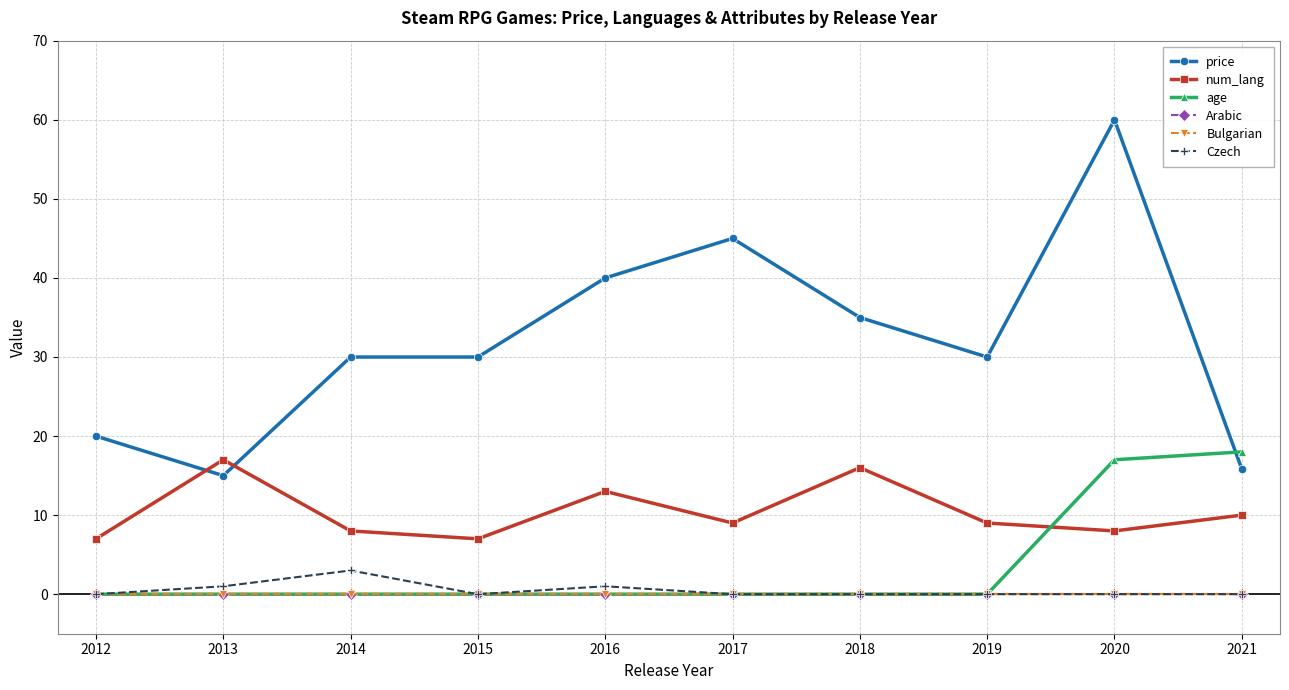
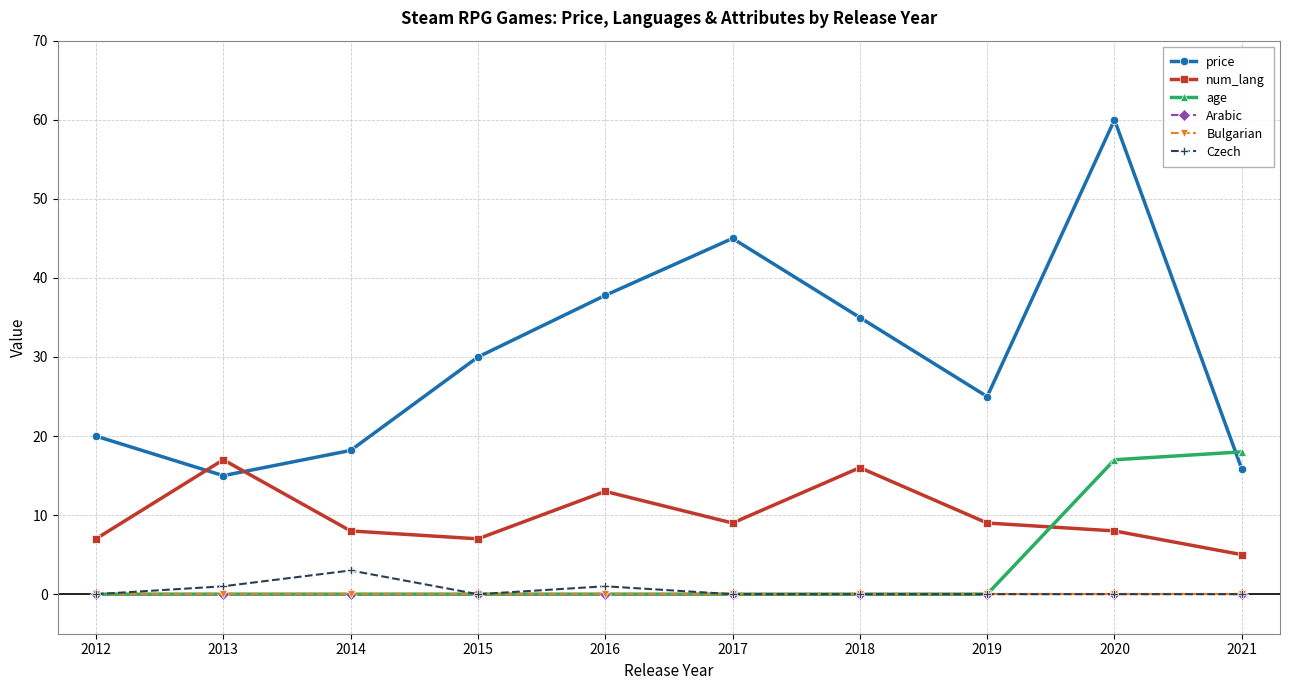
price, 2014: 30 -> 18
price, 2016: 40 -> 38
price, 2019: 30 -> 25
num_lang, 2021: 10 -> 5
